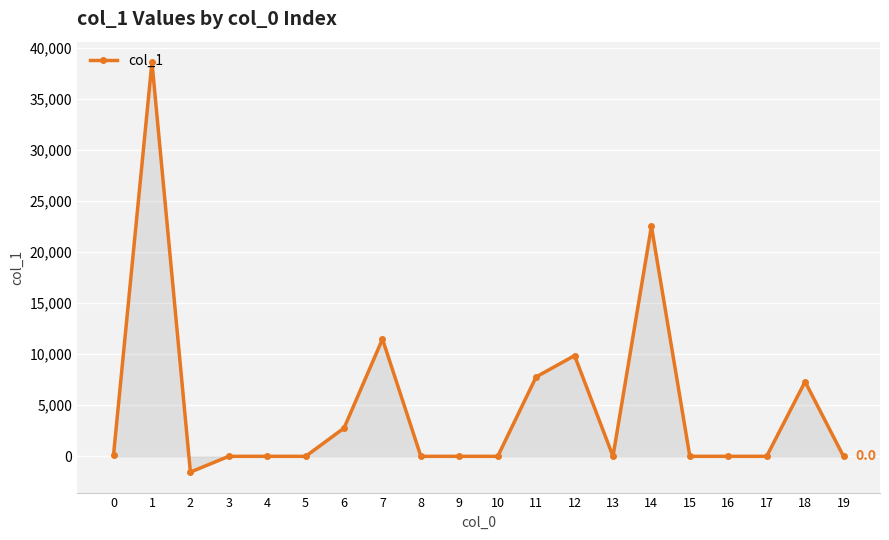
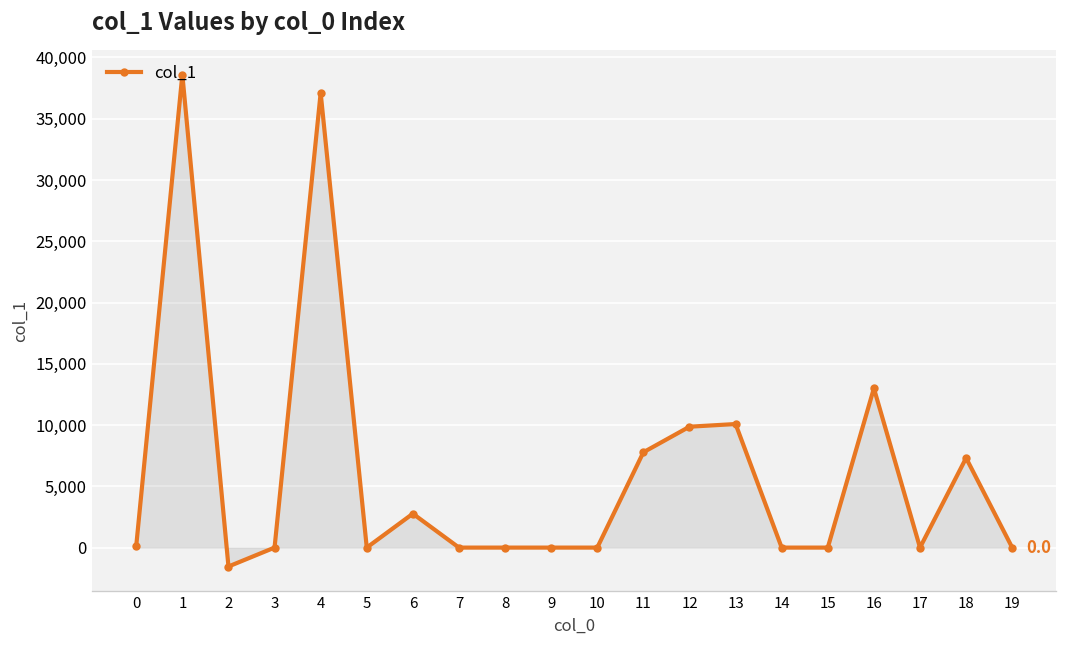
col_1, 4: 0 -> 37,100
col_1, 7: 11,500 -> 0
col_1, 13: 0 -> 10,100
col_1, 14: 22,500 -> 0
col_1, 16: 0 -> 13,000
